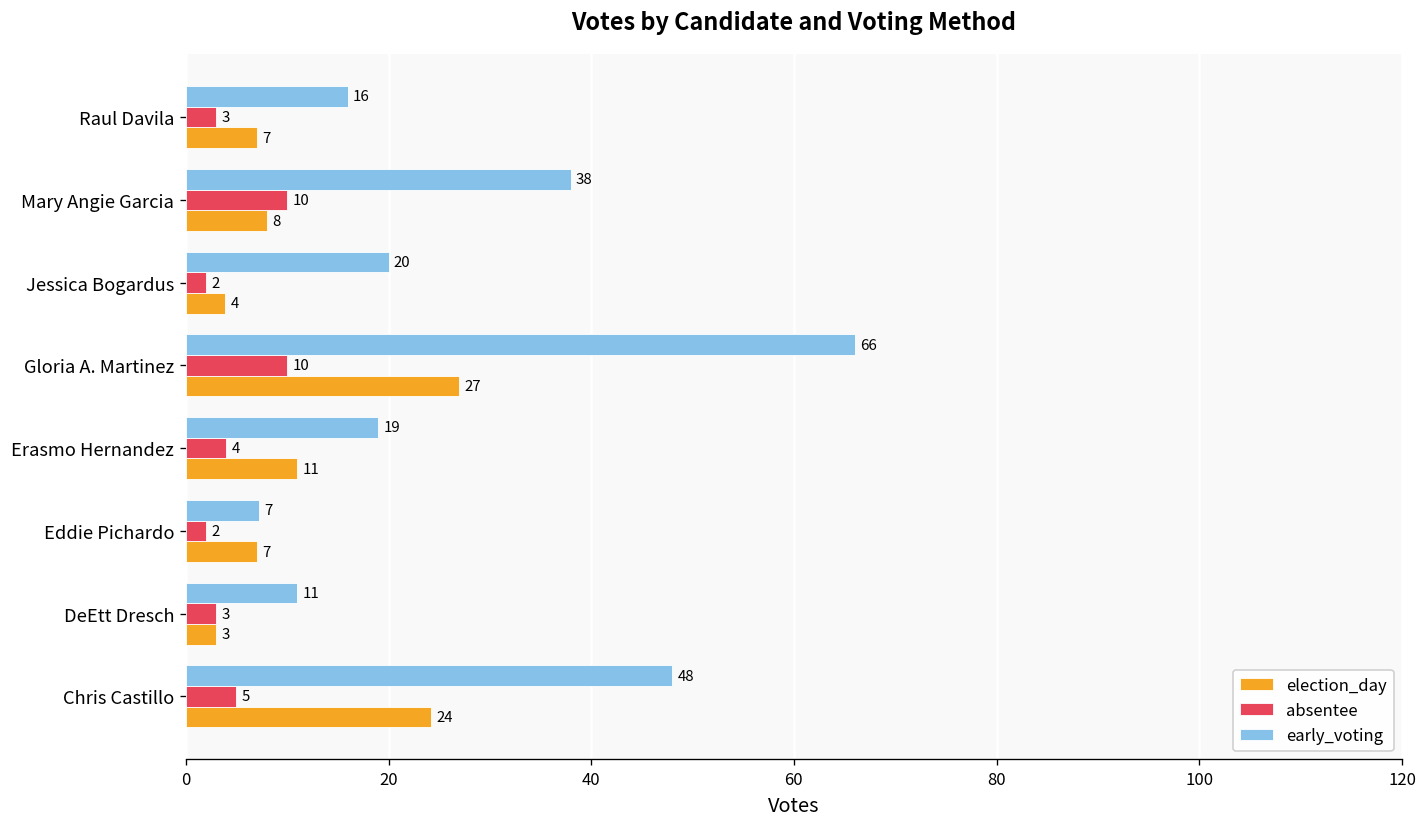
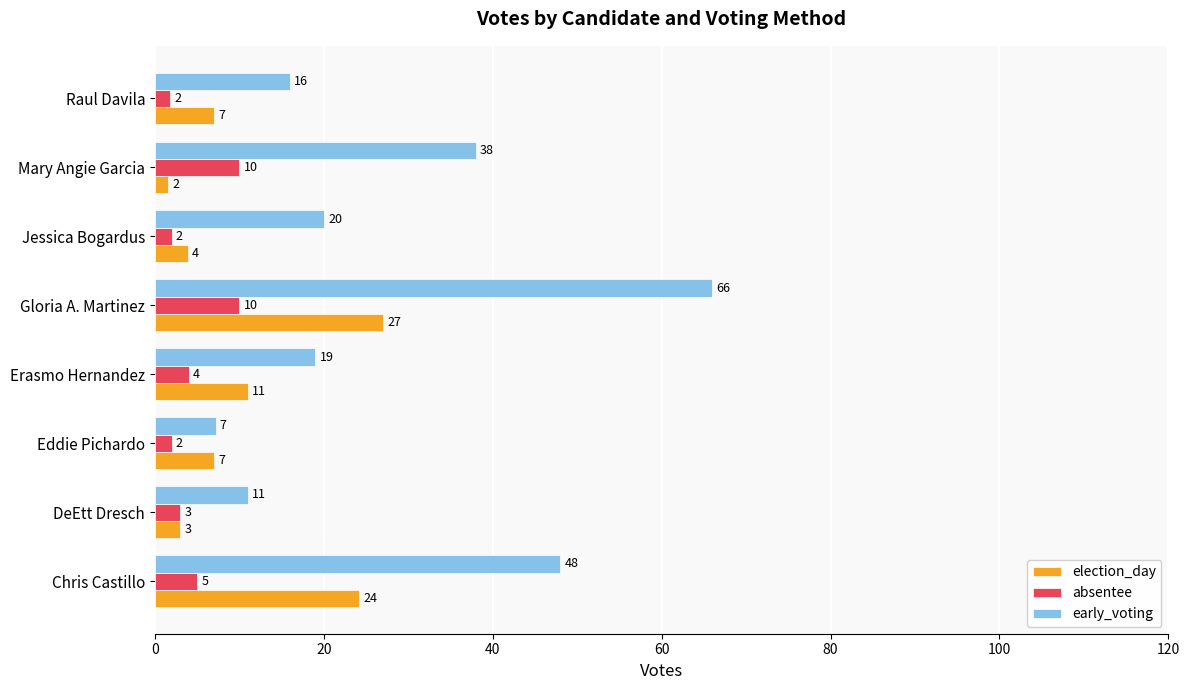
absentee, Raul Davila: 3 -> 2
election_day, Mary Angie Garcia: 8 -> 2
